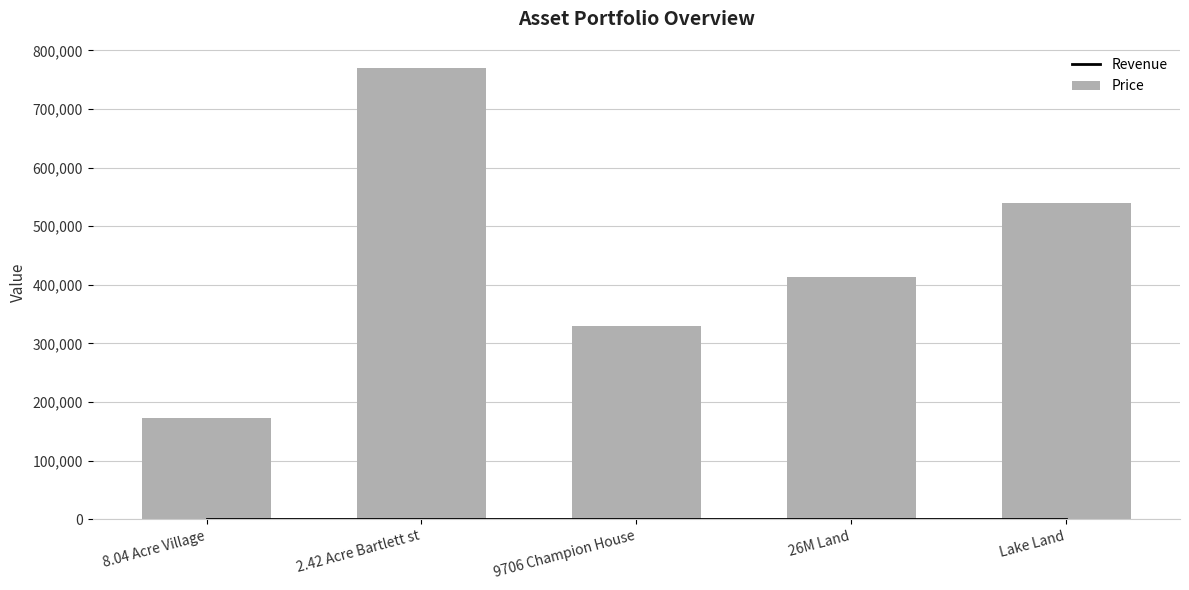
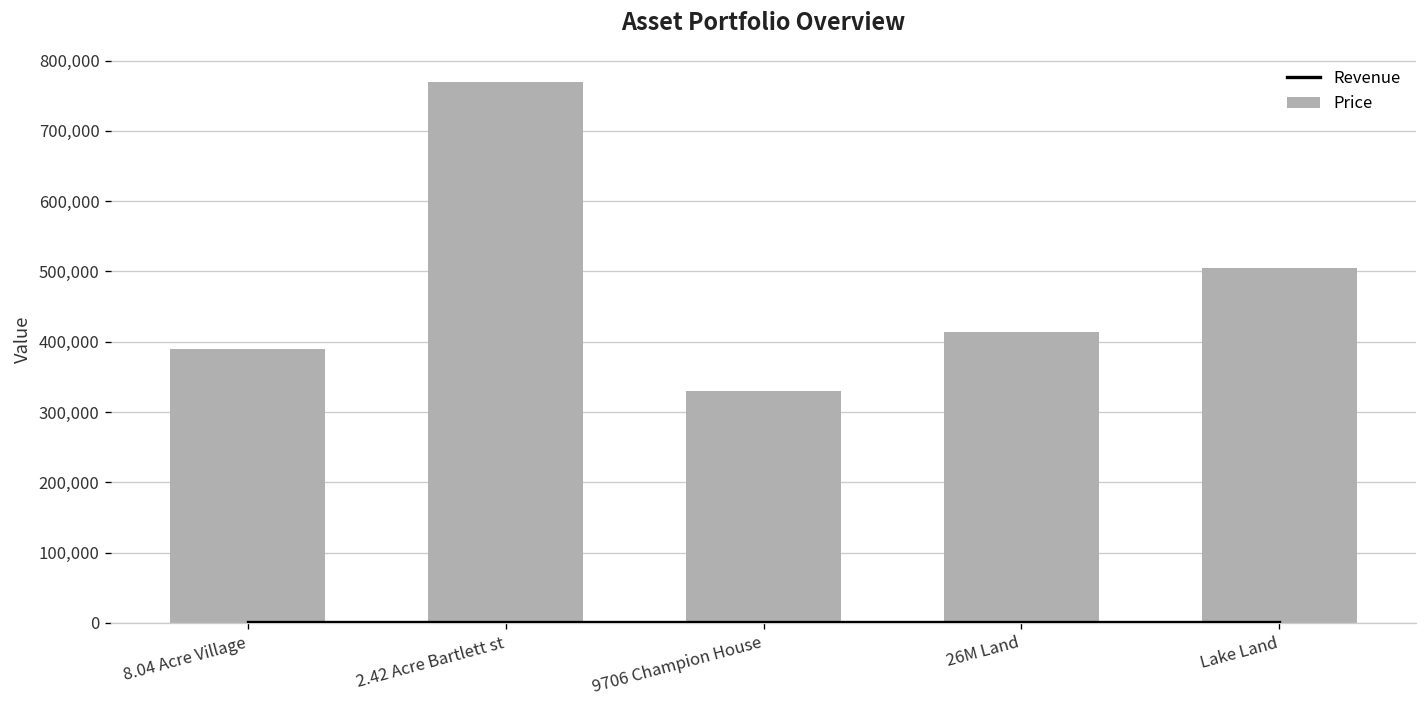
Price, 8.04 Acre Village: 170,000 -> 390,000
Price, Lake Land: 540,000 -> 500,000
